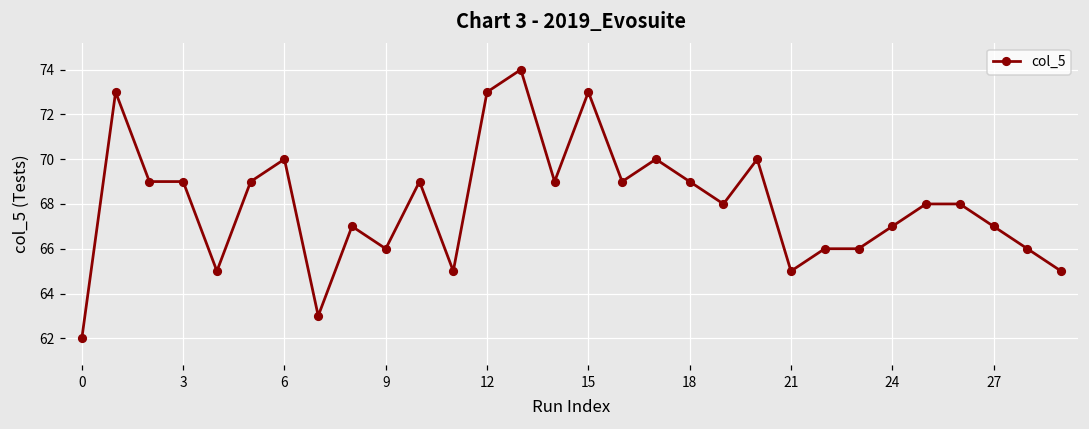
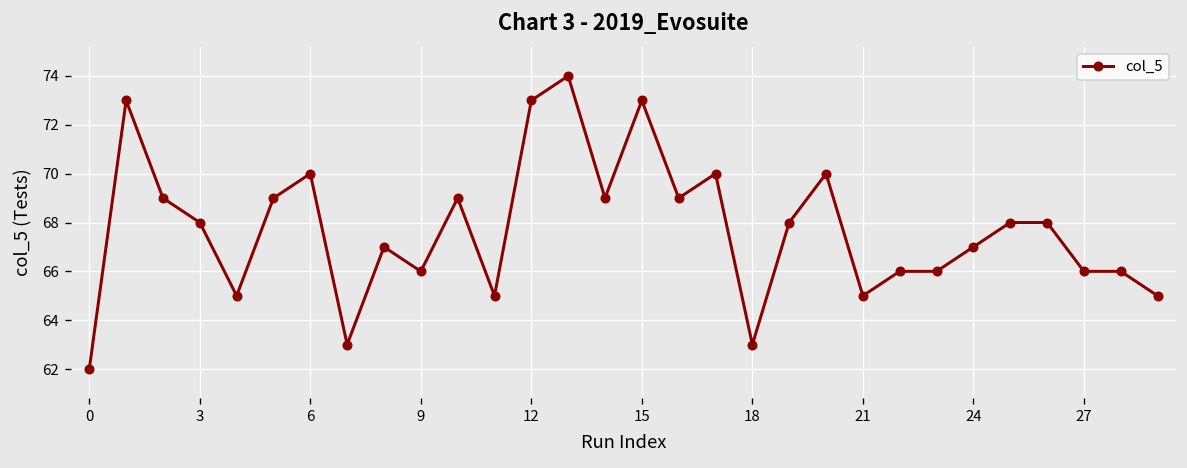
3: 69 -> 68
18: 69 -> 63
27: 67 -> 66
